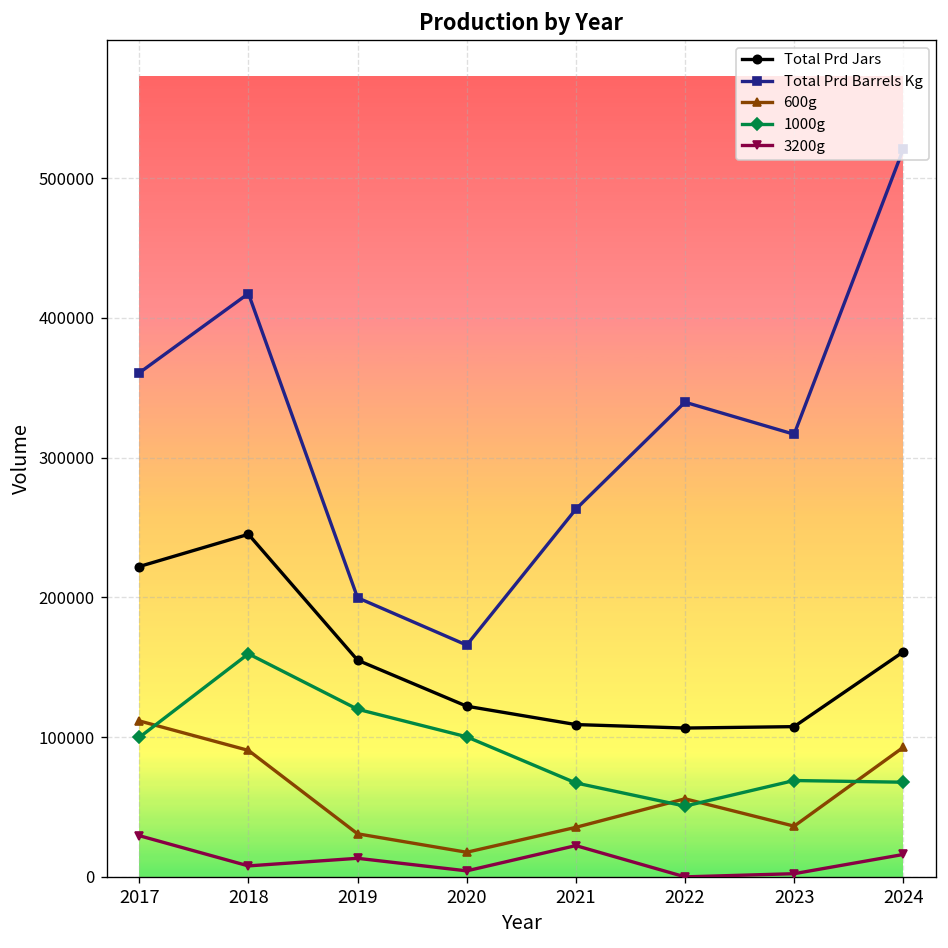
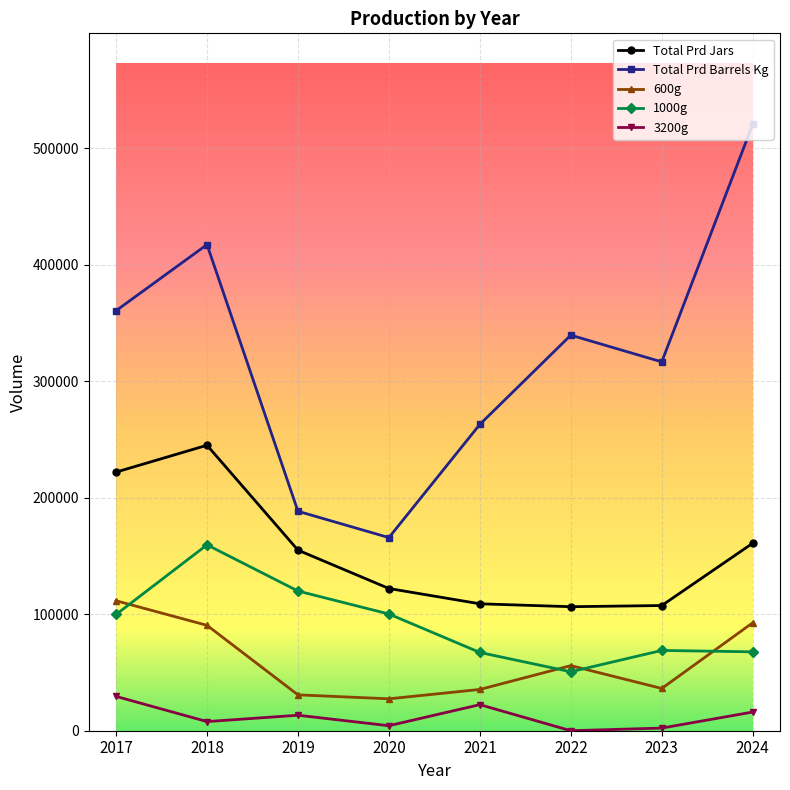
Total Prd Barrels Kg, 2019: 200000 -> 188000
600g, 2020: 18000 -> 27000
